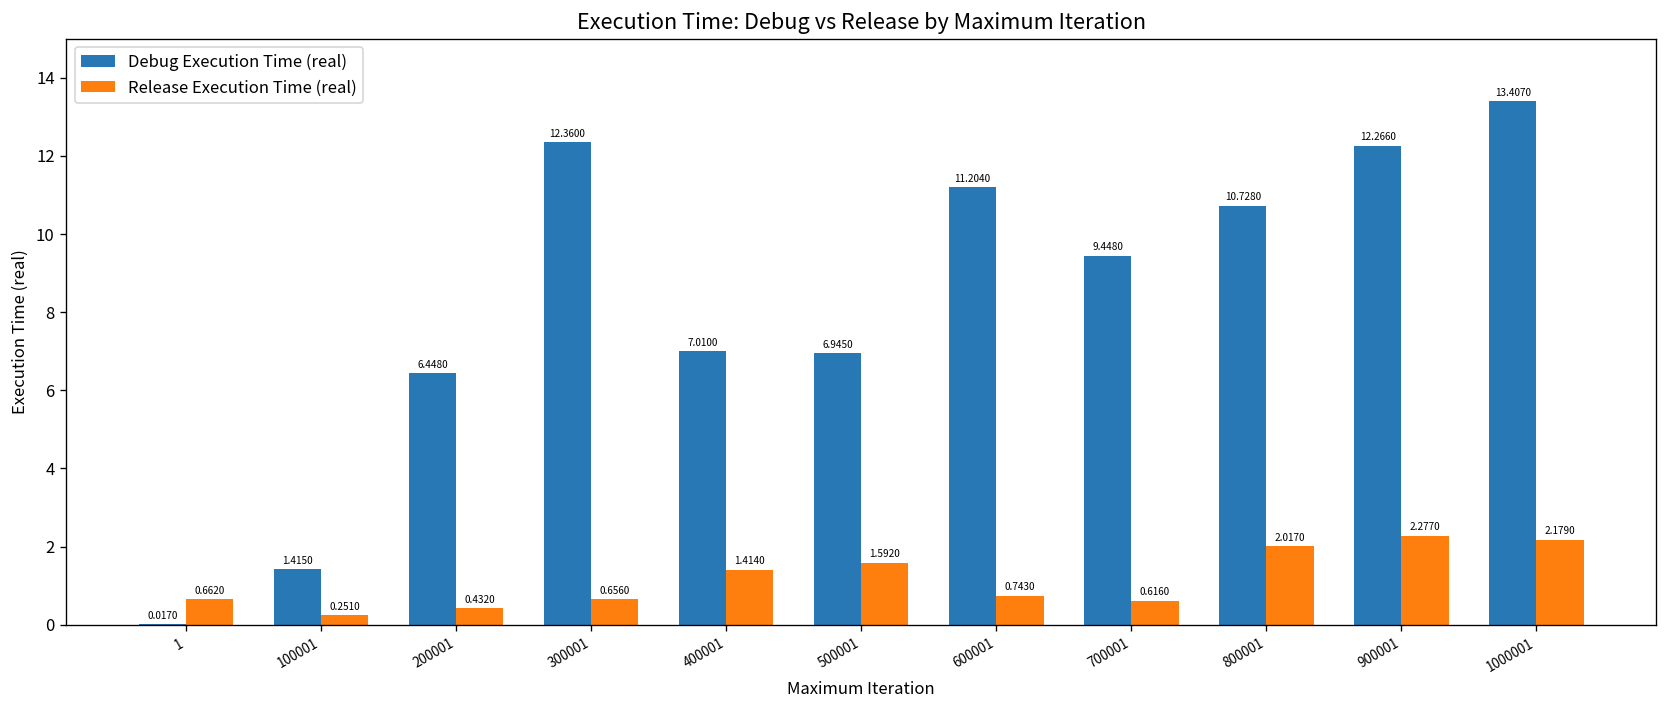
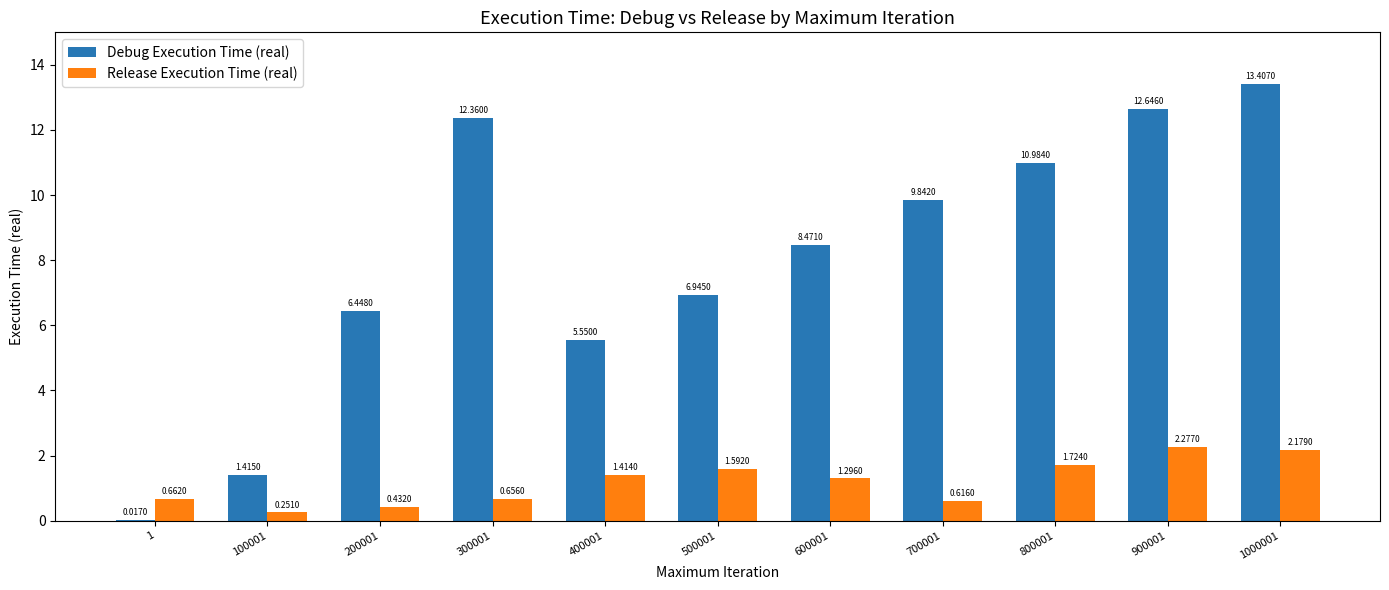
Debug Execution Time (real), 400001: 7.0100 -> 5.5500
Debug Execution Time (real), 600001: 11.2040 -> 8.4710
Release Execution Time (real), 600001: 0.7430 -> 1.2960
Debug Execution Time (real), 700001: 9.4480 -> 9.8420
Debug Execution Time (real), 800001: 10.7280 -> 10.9840
Release Execution Time (real), 800001: 2.0170 -> 1.7240
Debug Execution Time (real), 900001: 12.2660 -> 12.6460
